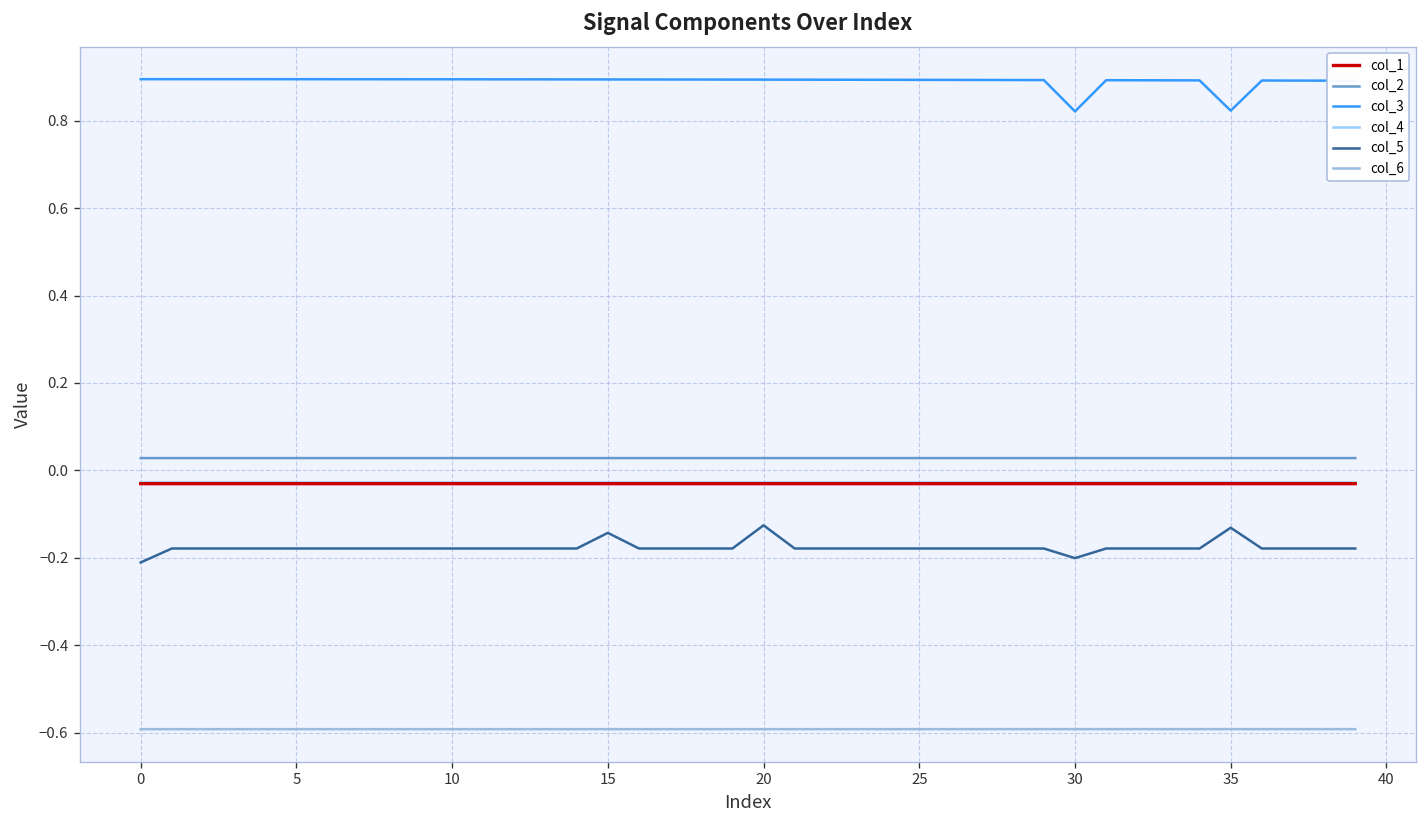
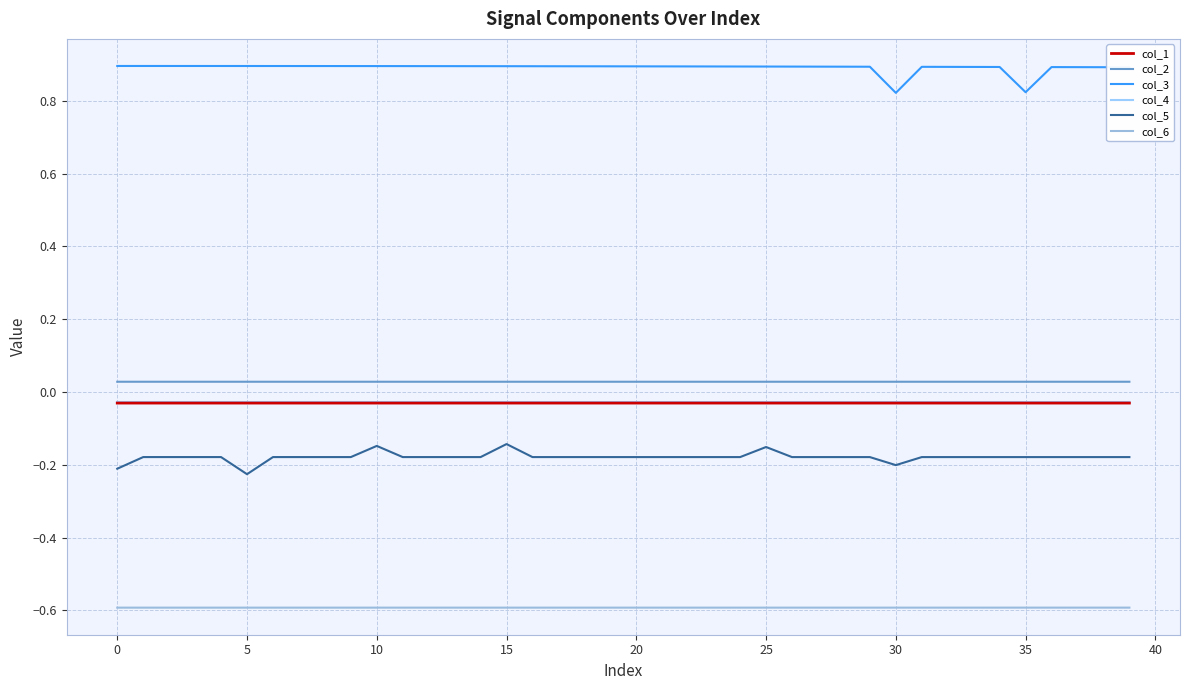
col_5, 5: -0.18 -> -0.23
col_5, 10: -0.18 -> -0.15
col_5, 20: -0.13 -> -0.18
col_5, 25: -0.18 -> -0.15
col_5, 35: -0.13 -> -0.18
